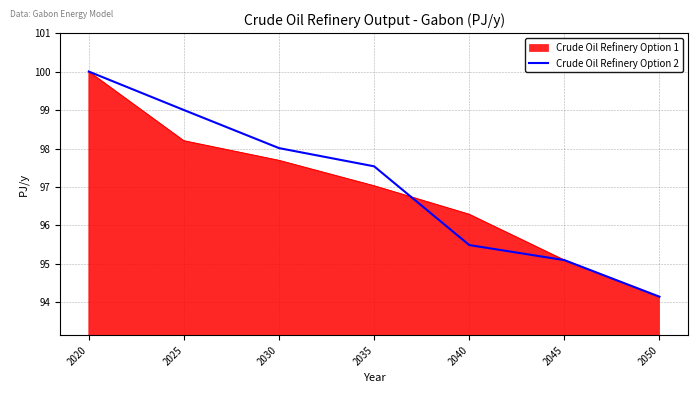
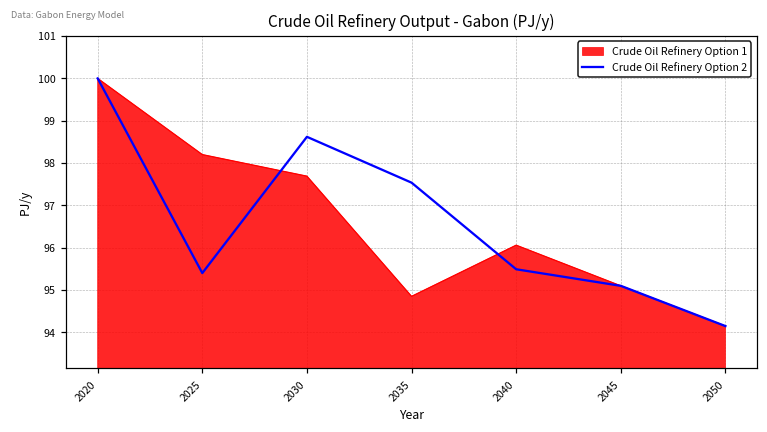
Crude Oil Refinery Option 2, 2025: 99.0 -> 95.4
Crude Oil Refinery Option 2, 2030: 98.0 -> 98.6
Crude Oil Refinery Option 1, 2035: 97.0 -> 94.9
Crude Oil Refinery Option 1, 2040: 96.3 -> 96.1
